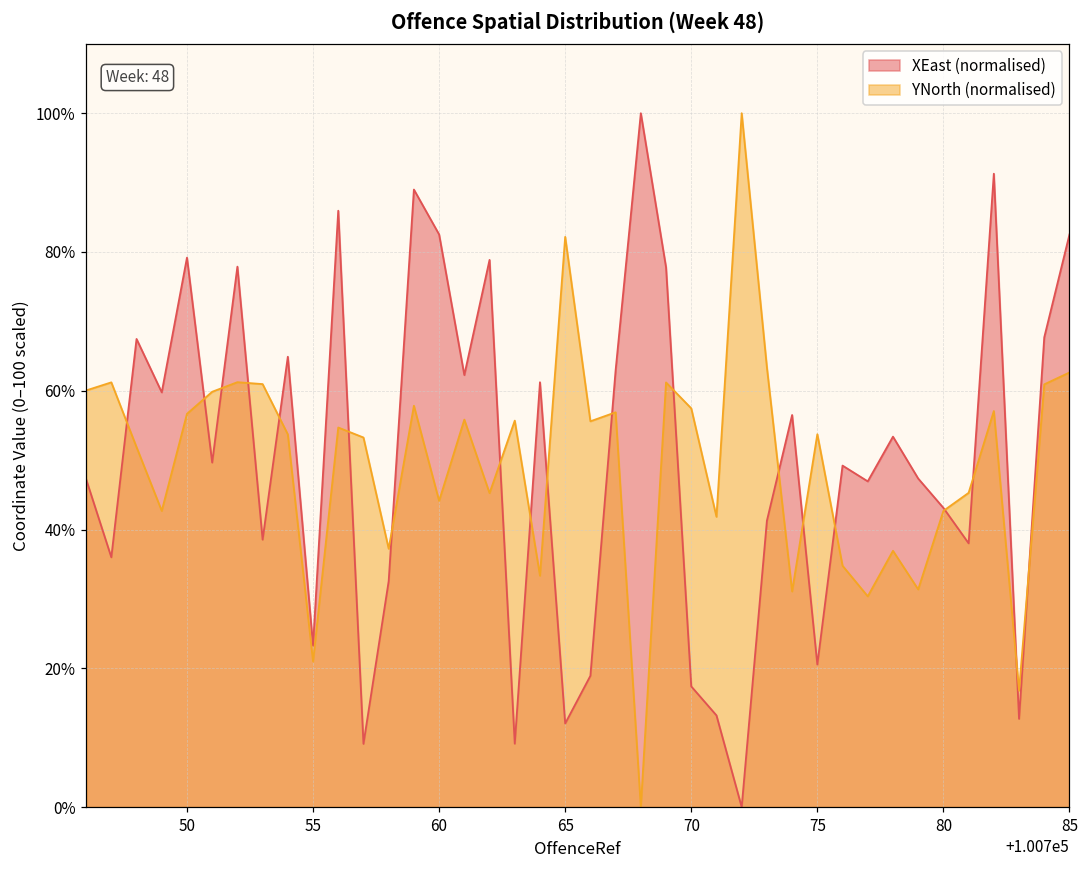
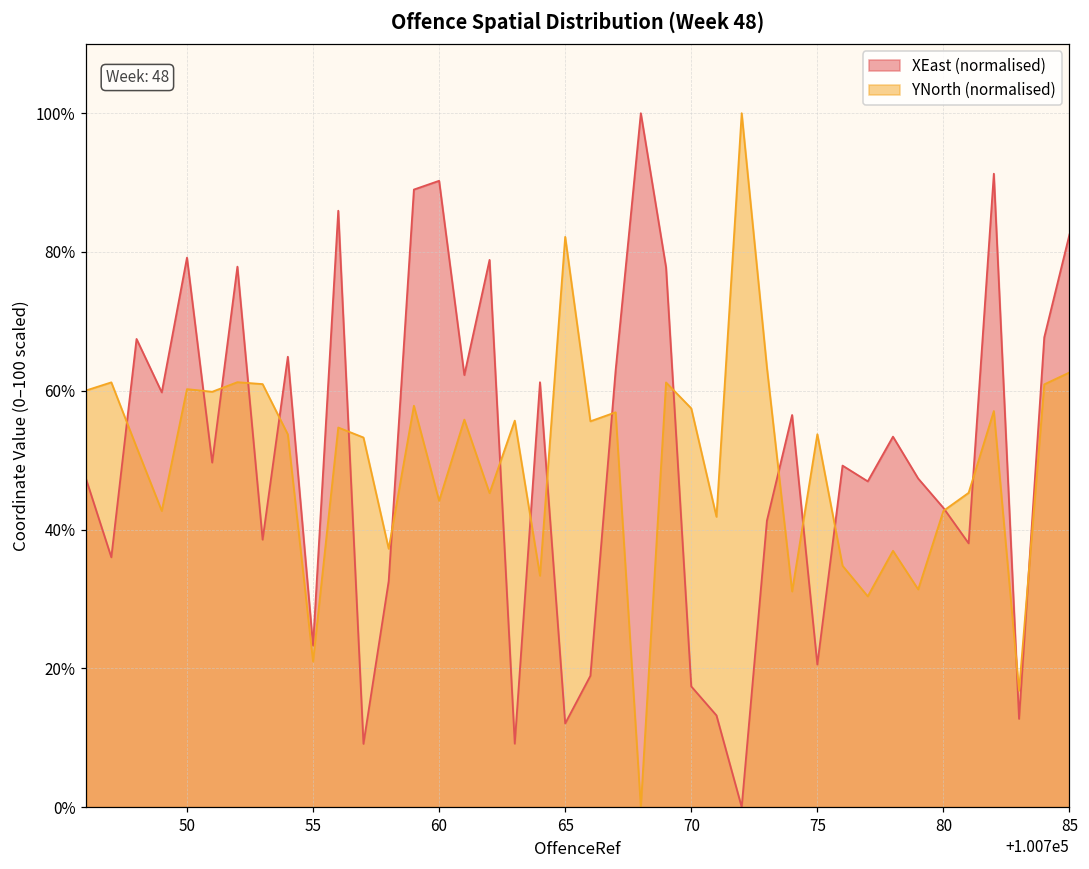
YNorth (normalised), 50: 57% -> 60%
XEast (normalised), 60: 83% -> 90%
